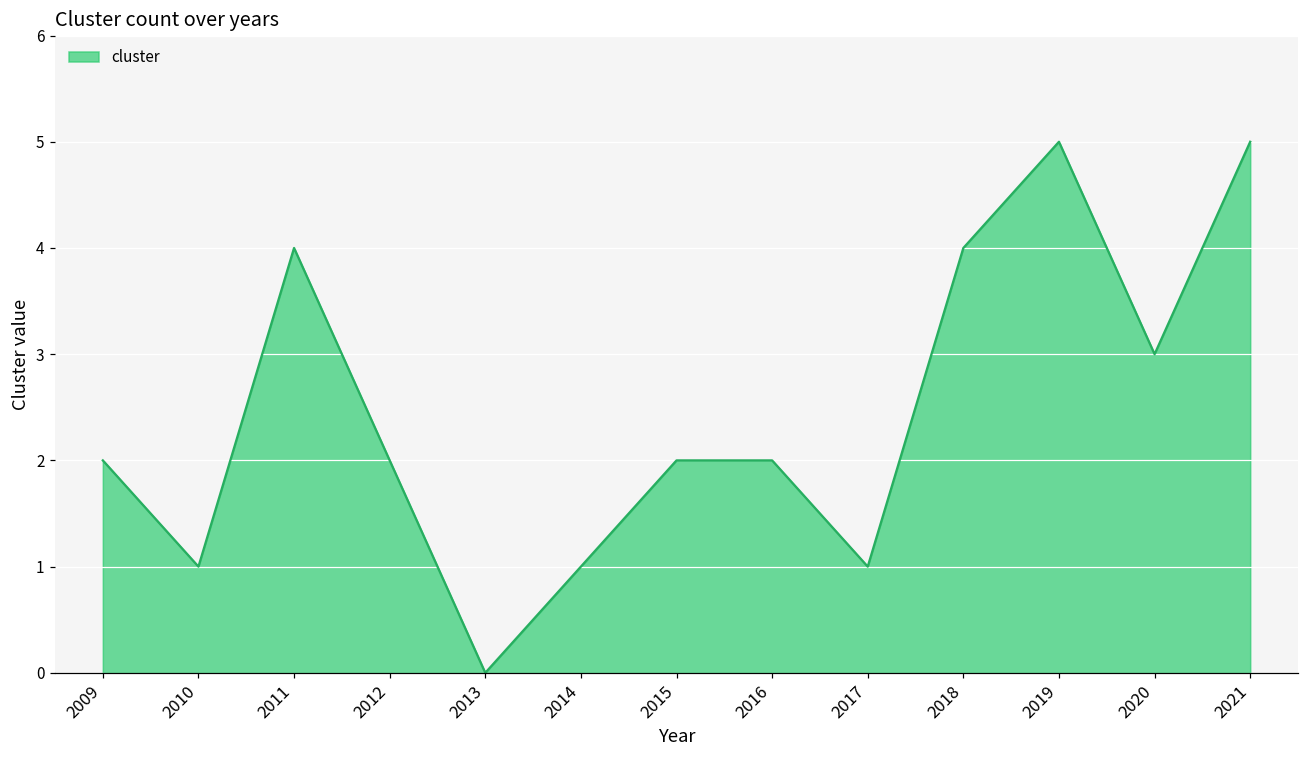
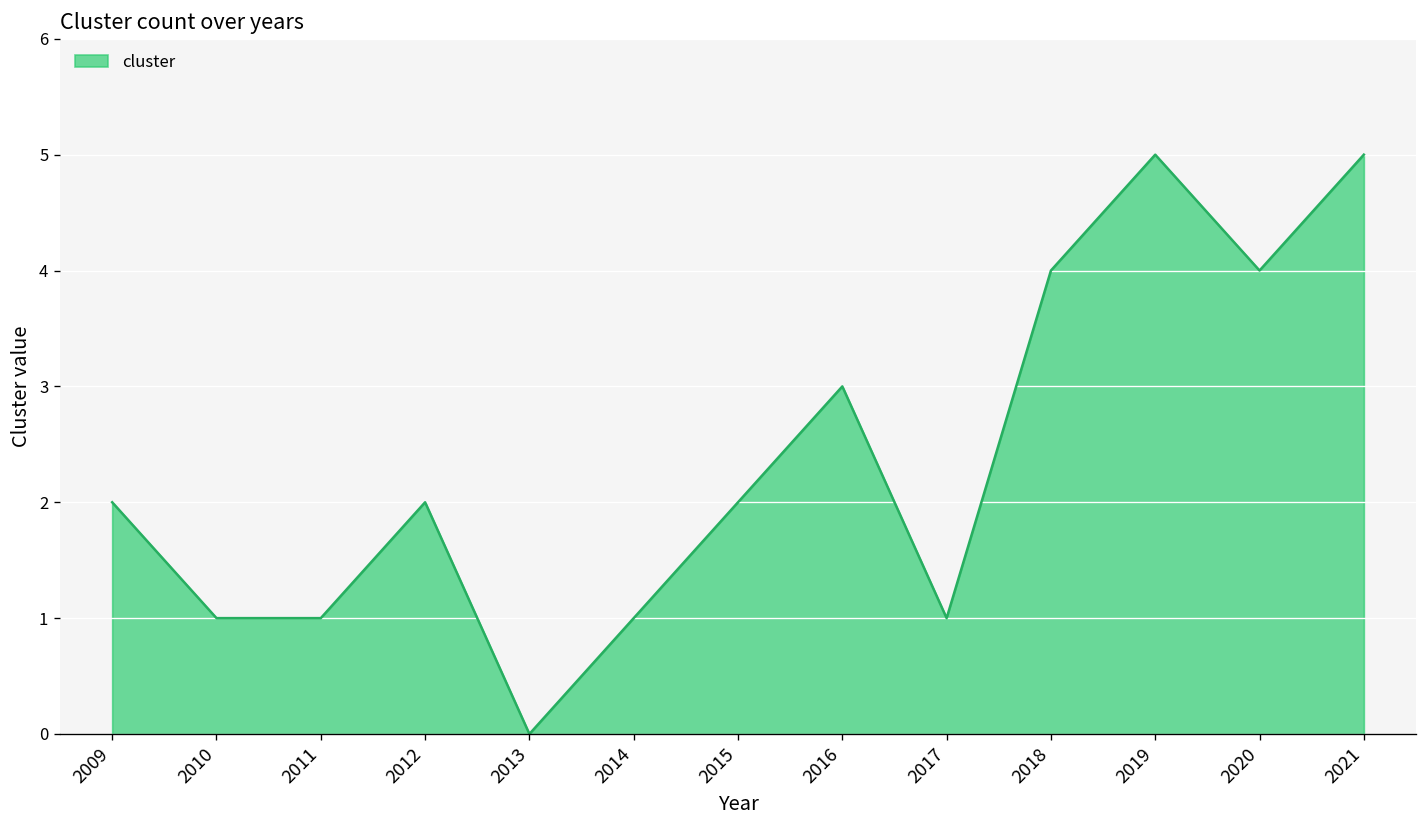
2011: 4 -> 1
2016: 2 -> 3
2020: 3 -> 4
